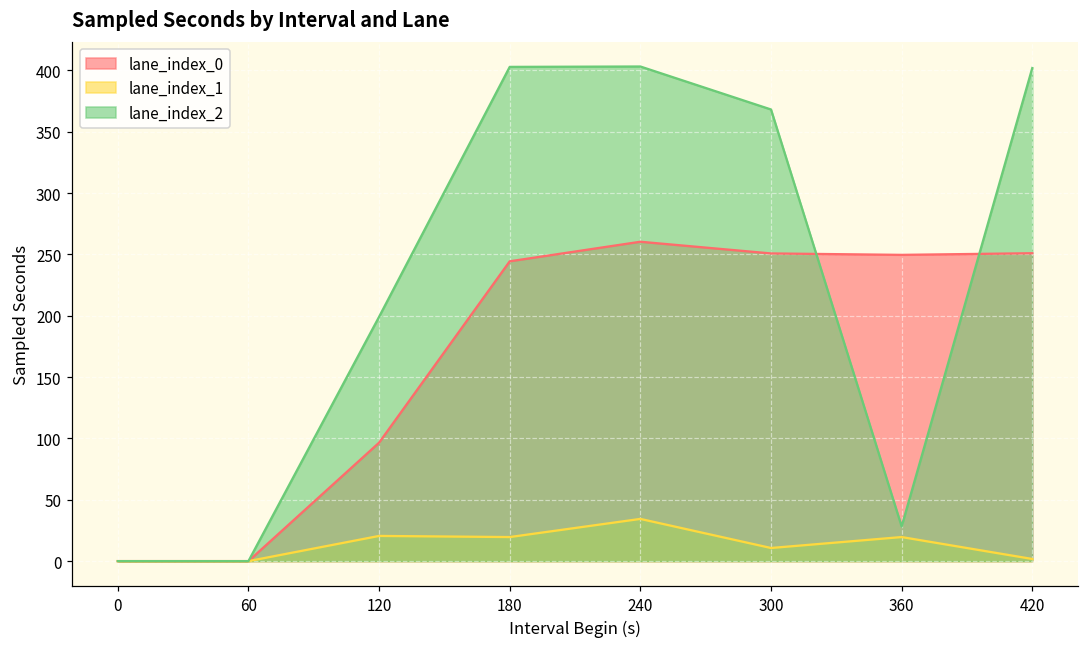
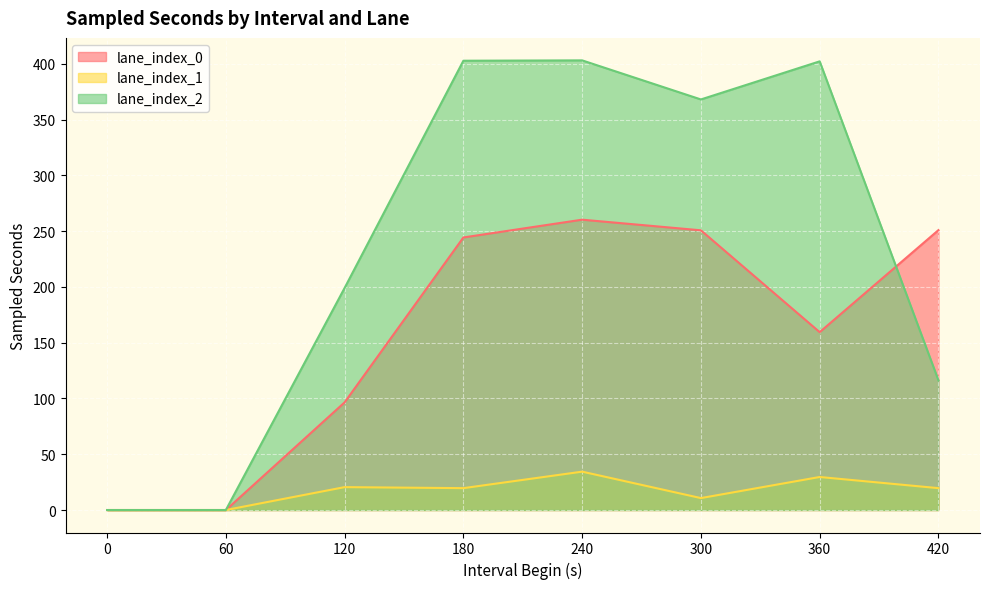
lane_index_0, 360: 250 -> 159
lane_index_1, 360: 20 -> 30
lane_index_2, 360: 28 -> 402
lane_index_1, 420: 2 -> 20
lane_index_2, 420: 402 -> 116
